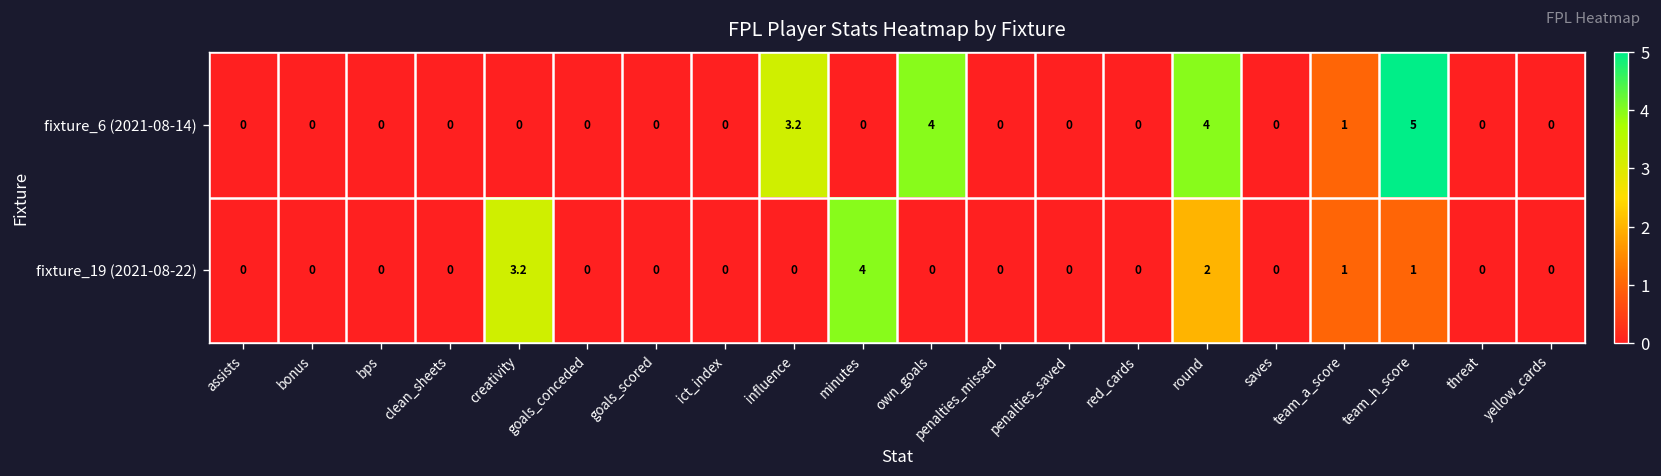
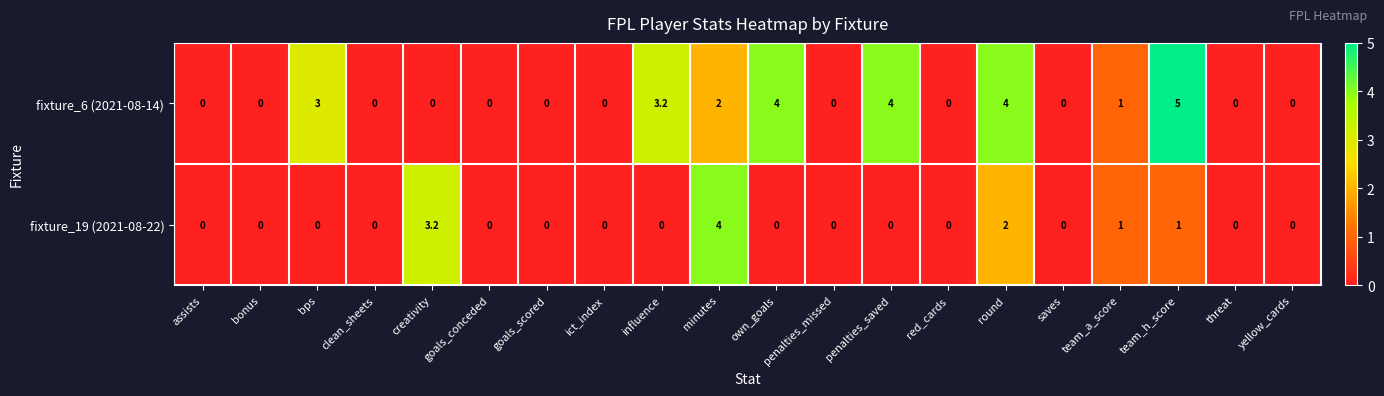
fixture_6 (2021-08-14), bps: 0 -> 3
fixture_6 (2021-08-14), minutes: 0 -> 2
fixture_6 (2021-08-14), penalties_saved: 0 -> 4
